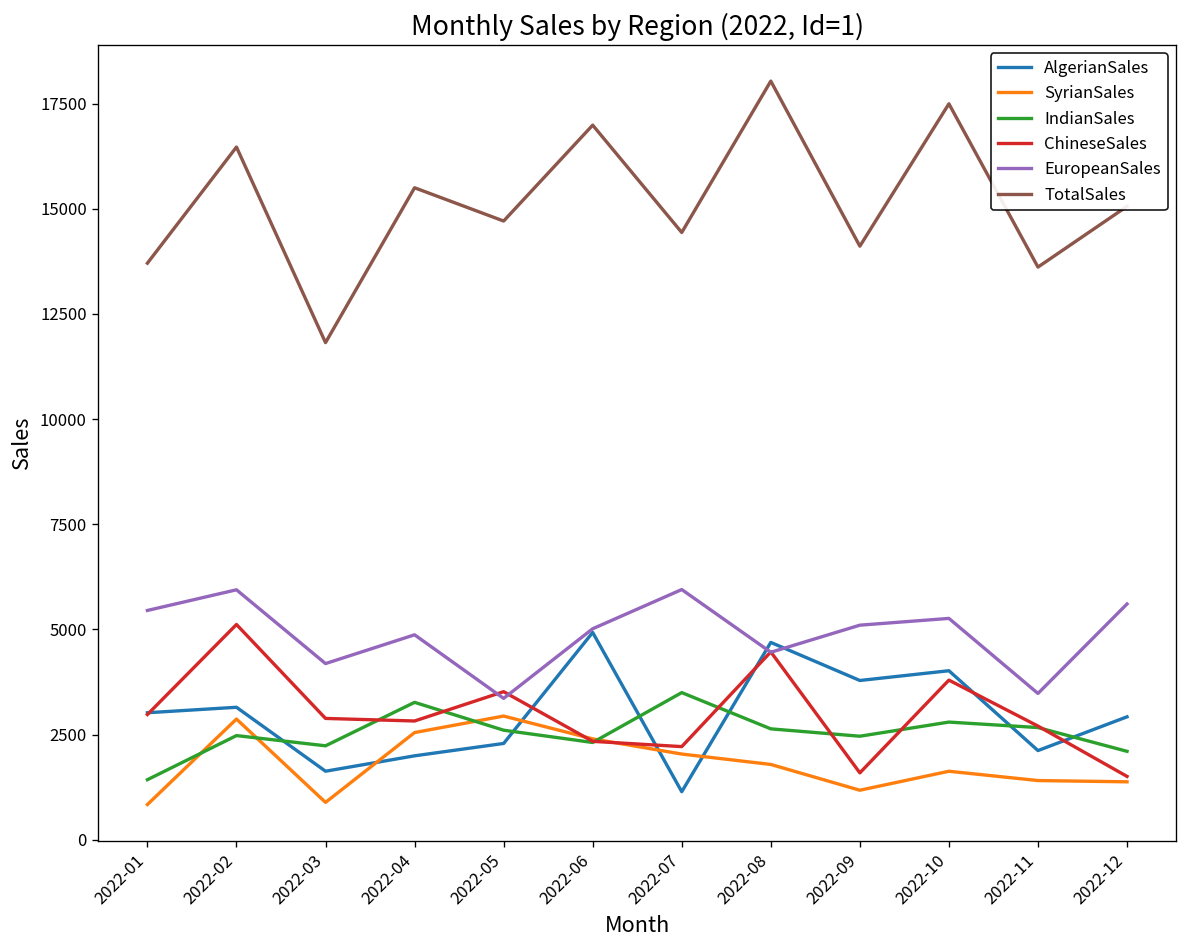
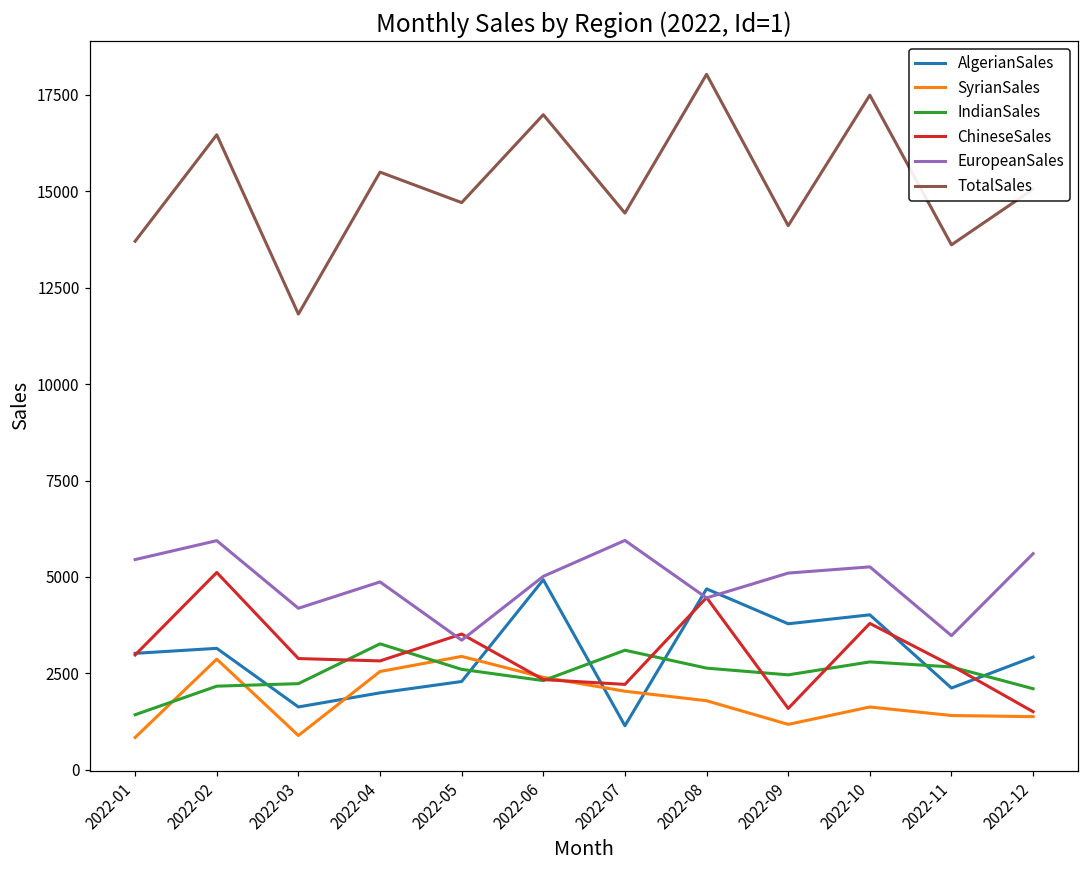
IndianSales, 2022-02: 2500 -> 2200
IndianSales, 2022-07: 3500 -> 3100
